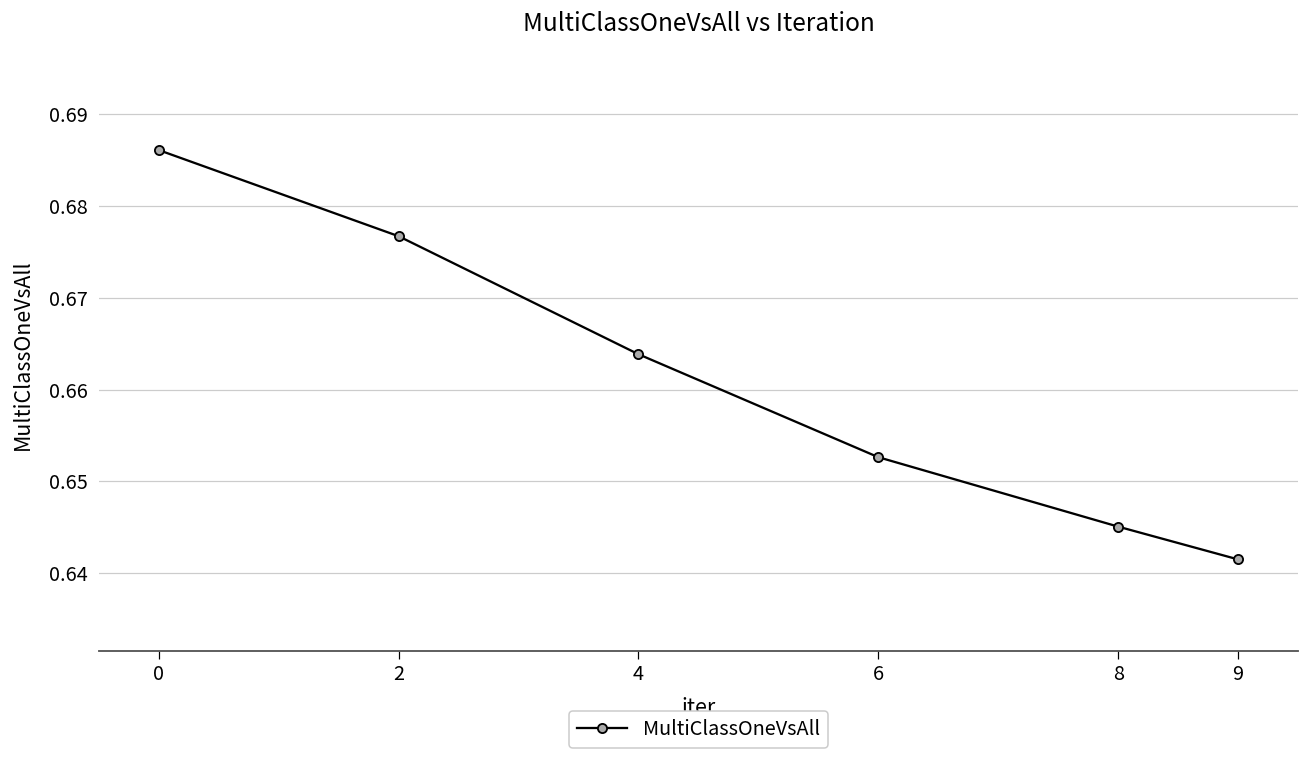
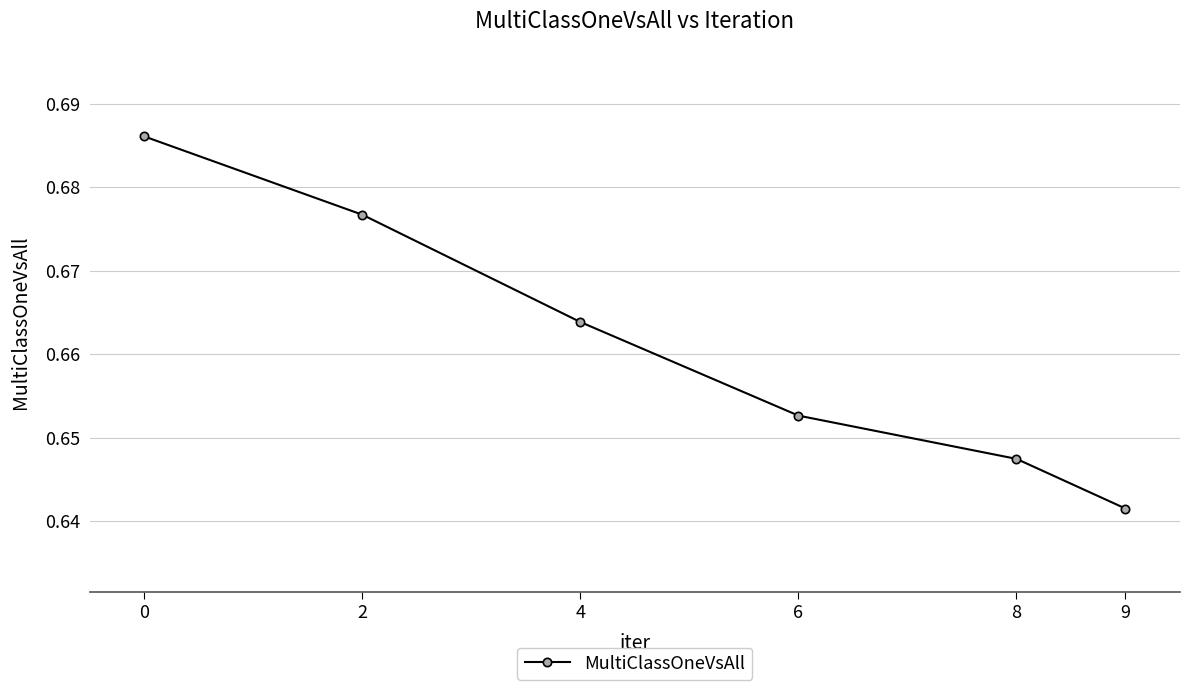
8: 0.645 -> 0.647
